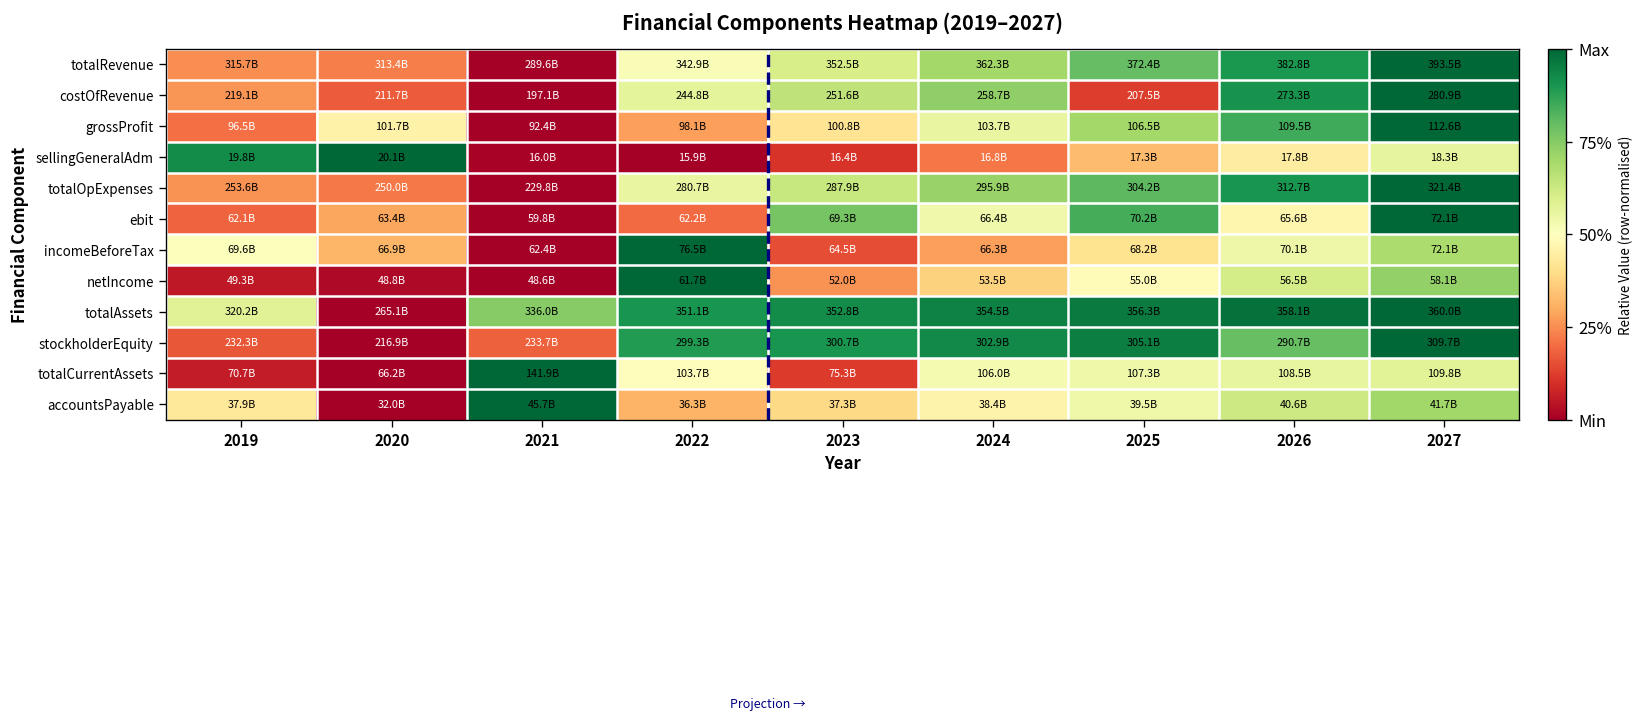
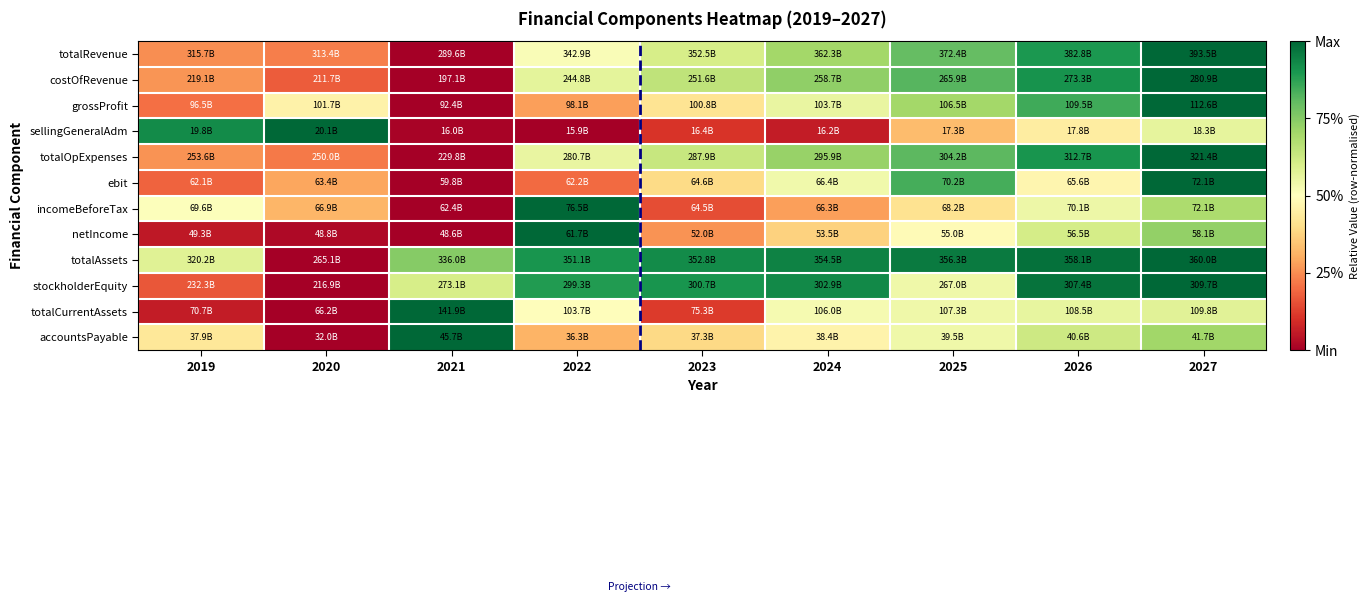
costOfRevenue, 2025: 207.5B -> 265.9B
sellingGeneralAdm, 2024: 16.8B -> 16.2B
ebit, 2023: 69.3B -> 64.6B
stockholderEquity, 2021: 233.7B -> 273.1B
stockholderEquity, 2025: 305.1B -> 267.0B
stockholderEquity, 2026: 290.7B -> 307.4B
